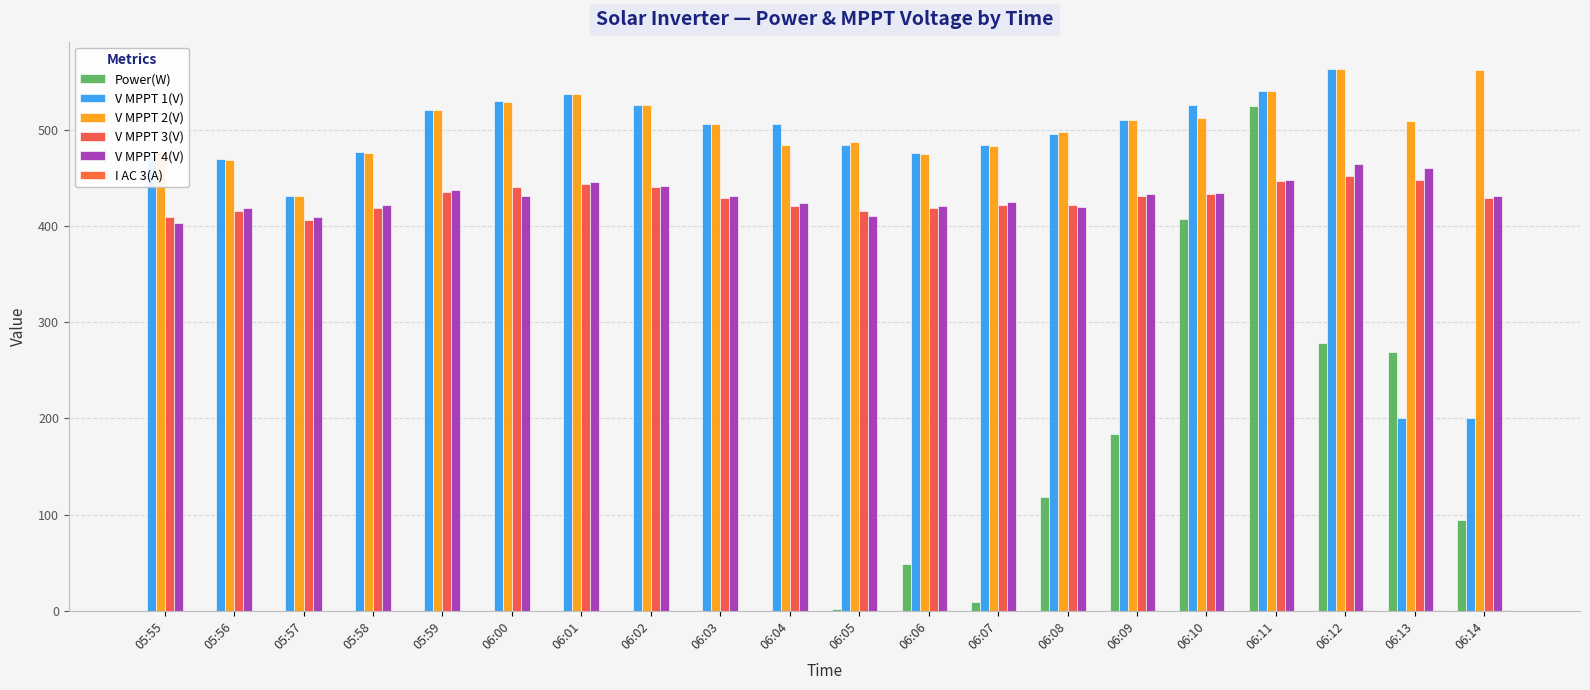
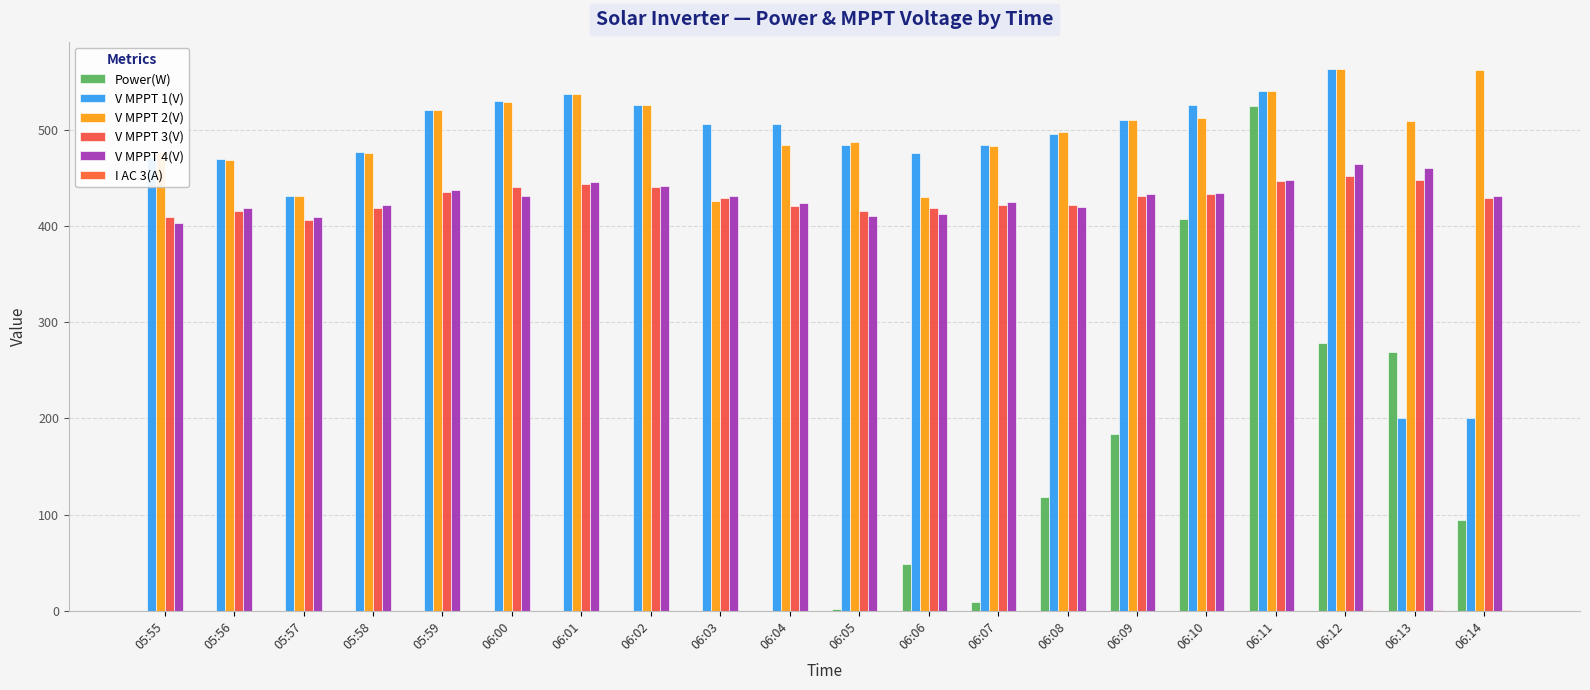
V MPPT 2(V), 06:03: 510 -> 430
V MPPT 2(V), 06:06: 480 -> 430
V MPPT 4(V), 06:06: 420 -> 410
